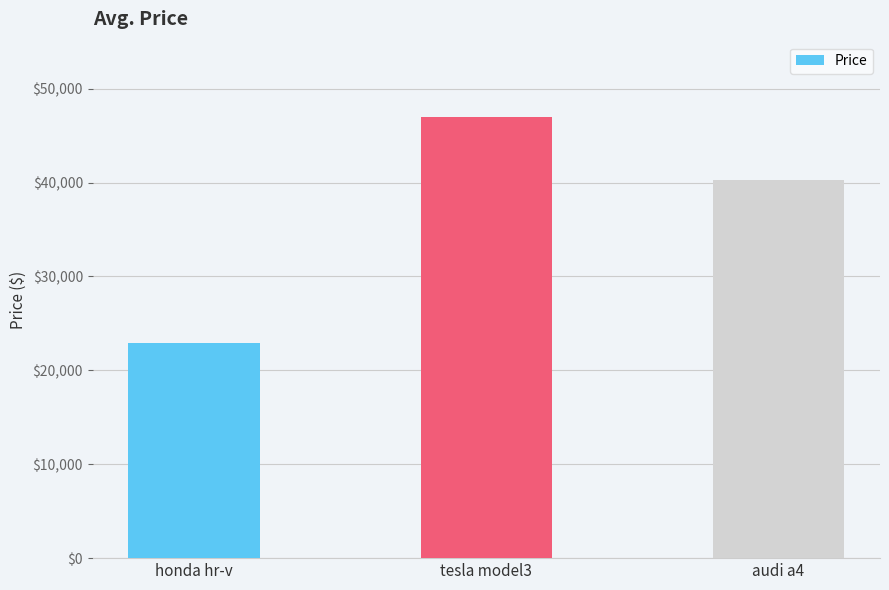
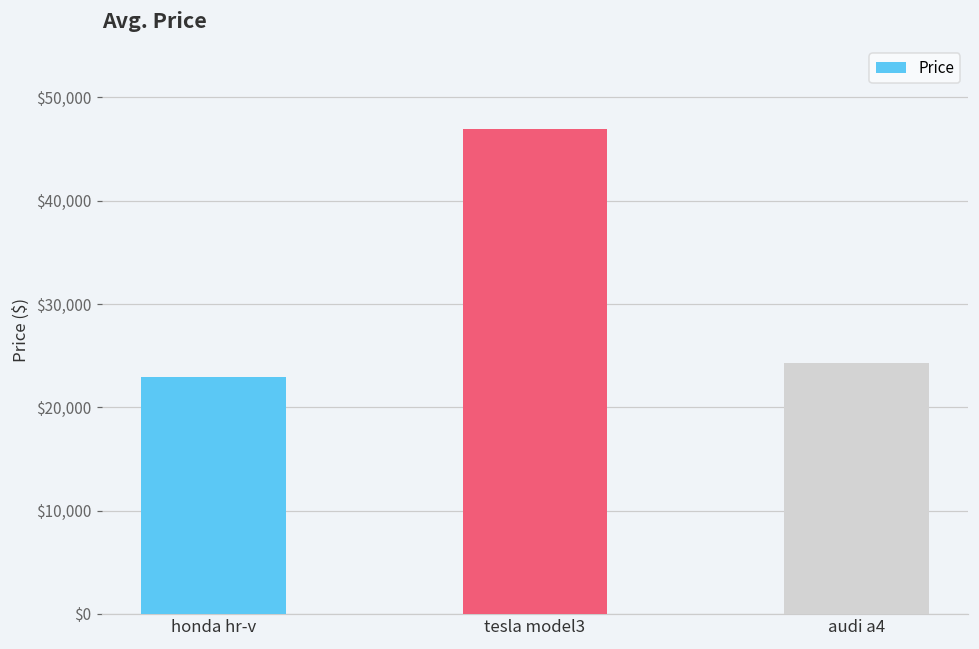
audi a4: $40,000 -> $24,000
